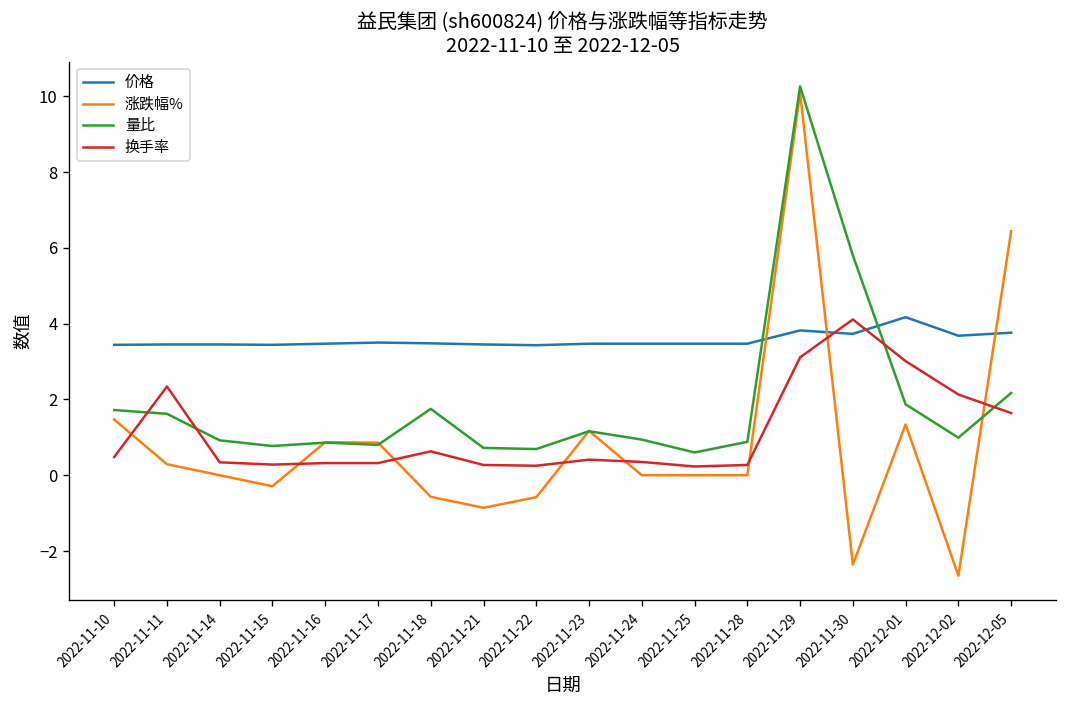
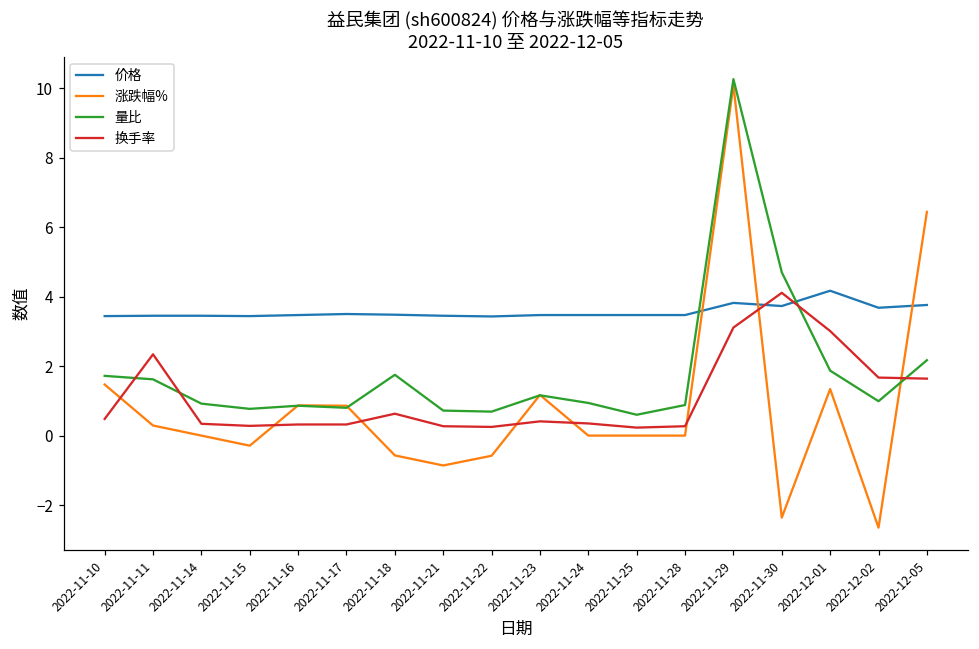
量比, 2022-11-30: 5.8 -> 4.7
换手率, 2022-12-02: 2.1 -> 1.7
